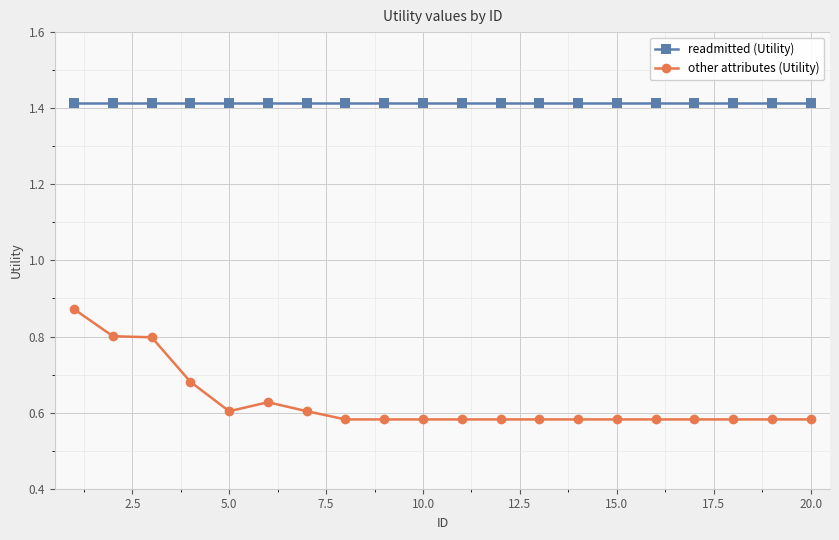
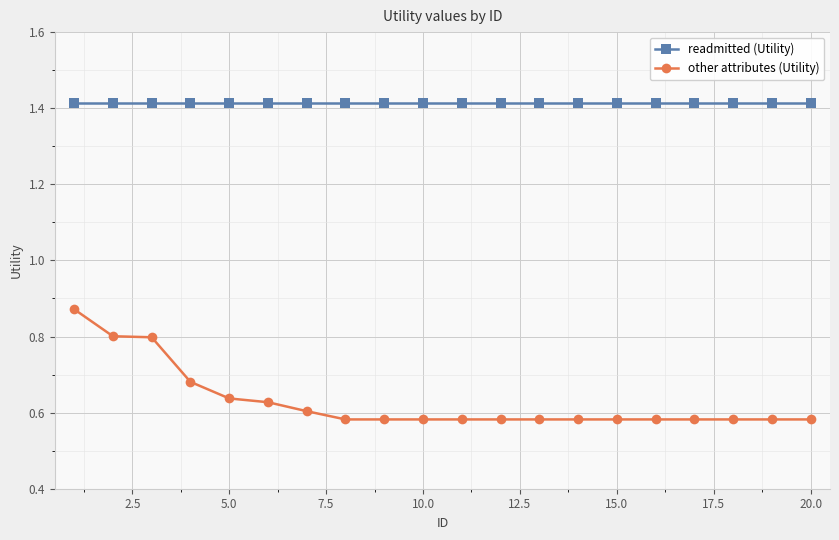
other attributes (Utility), 5.0: 0.60 -> 0.64
